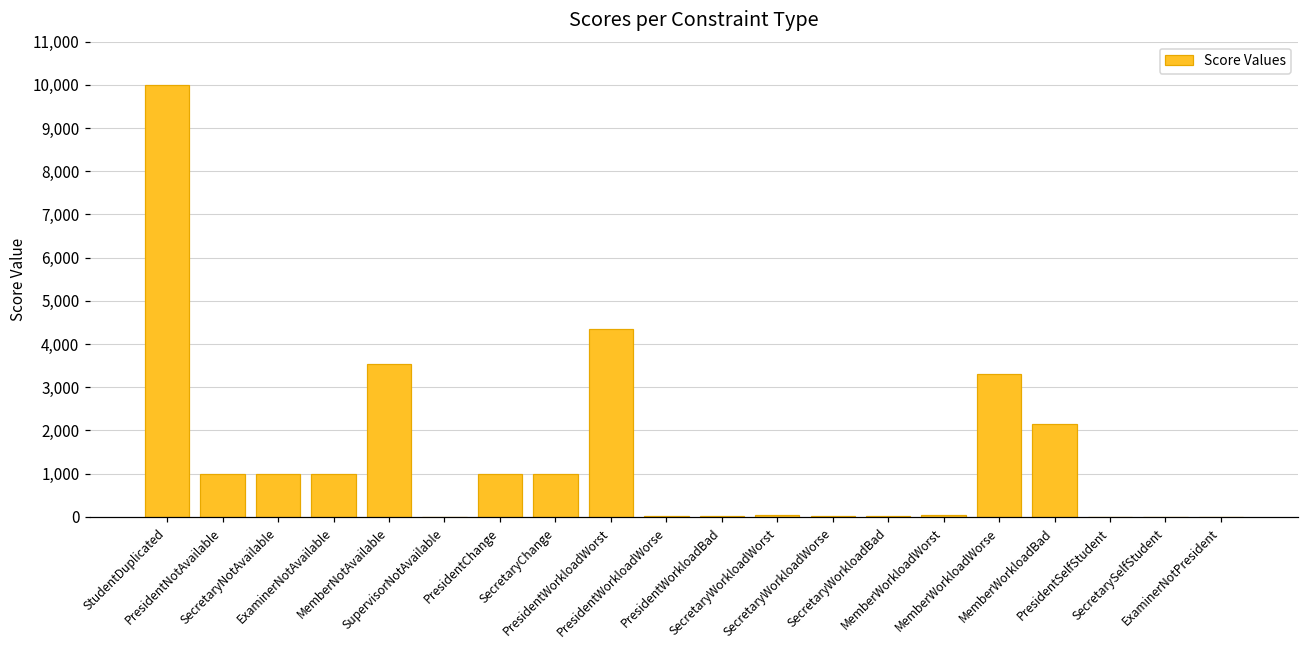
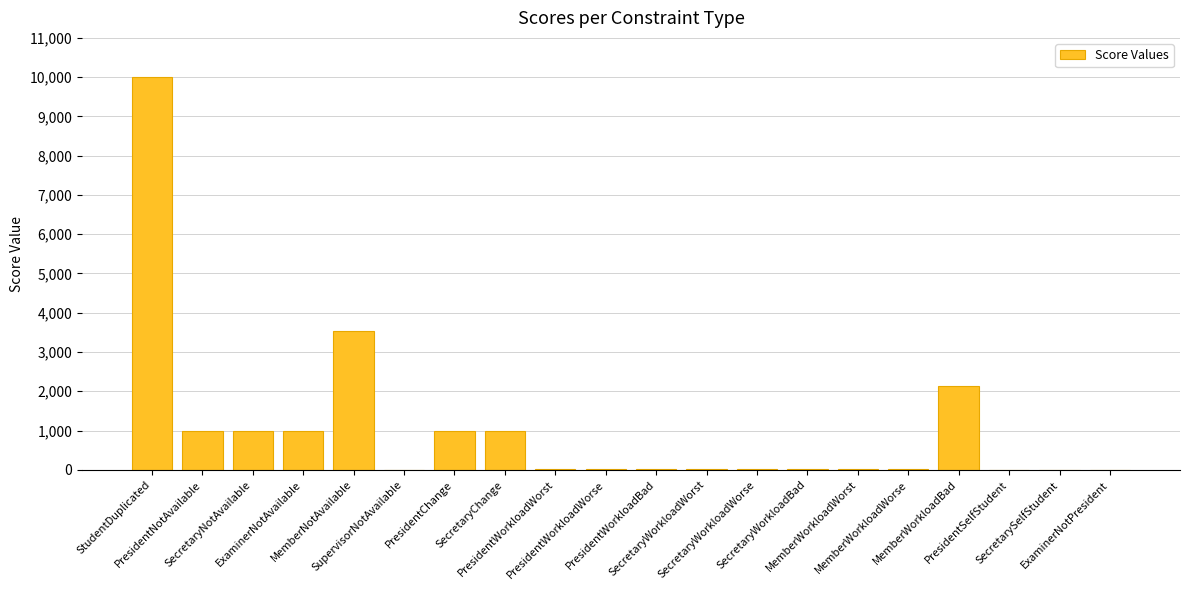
PresidentWorkloadWorst: 4,400 -> 0
MemberWorkloadWorse: 3,300 -> 0
